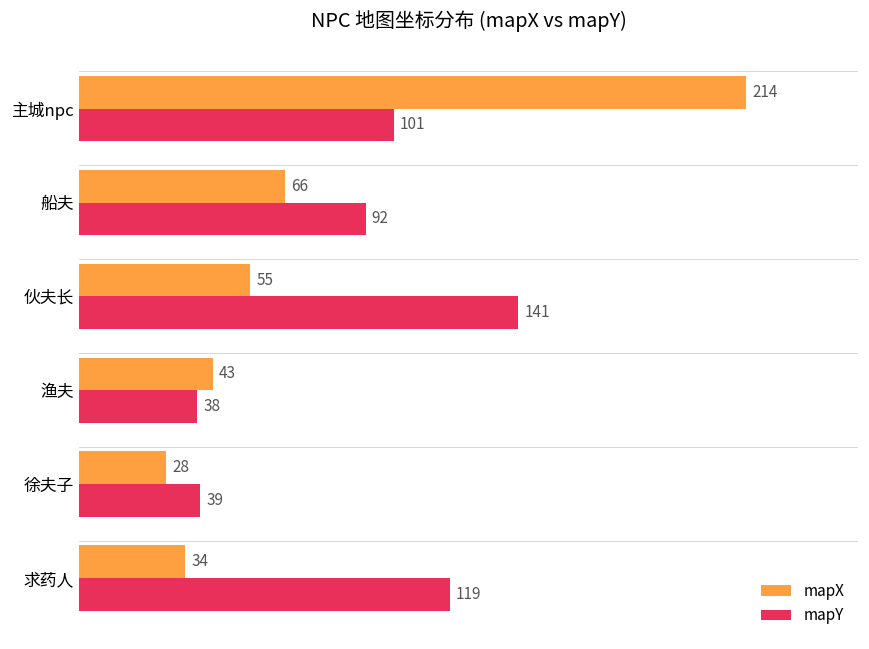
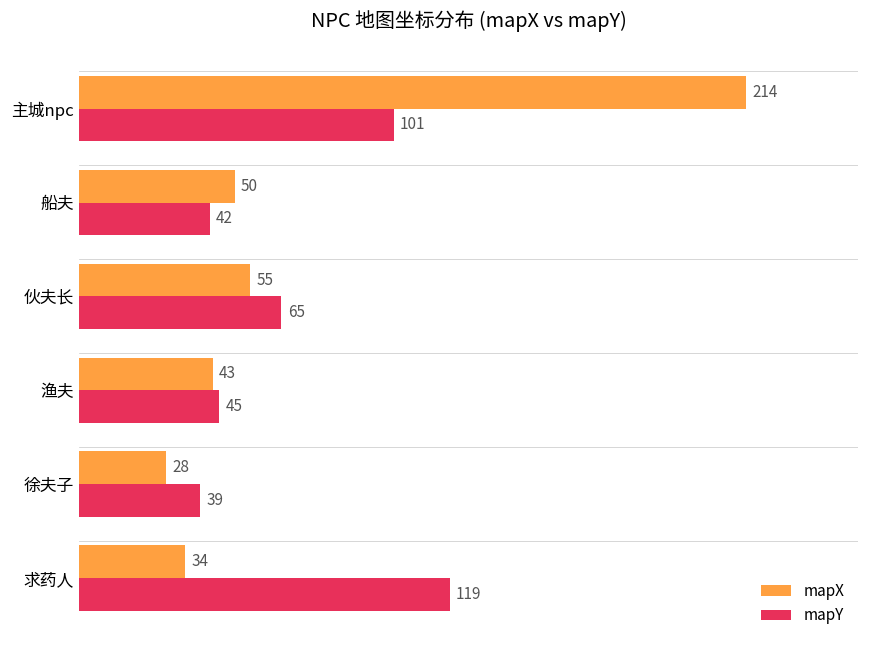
mapX, 船夫: 66 -> 50
mapY, 船夫: 92 -> 42
mapY, 伙夫长: 141 -> 65
mapY, 渔夫: 38 -> 45
